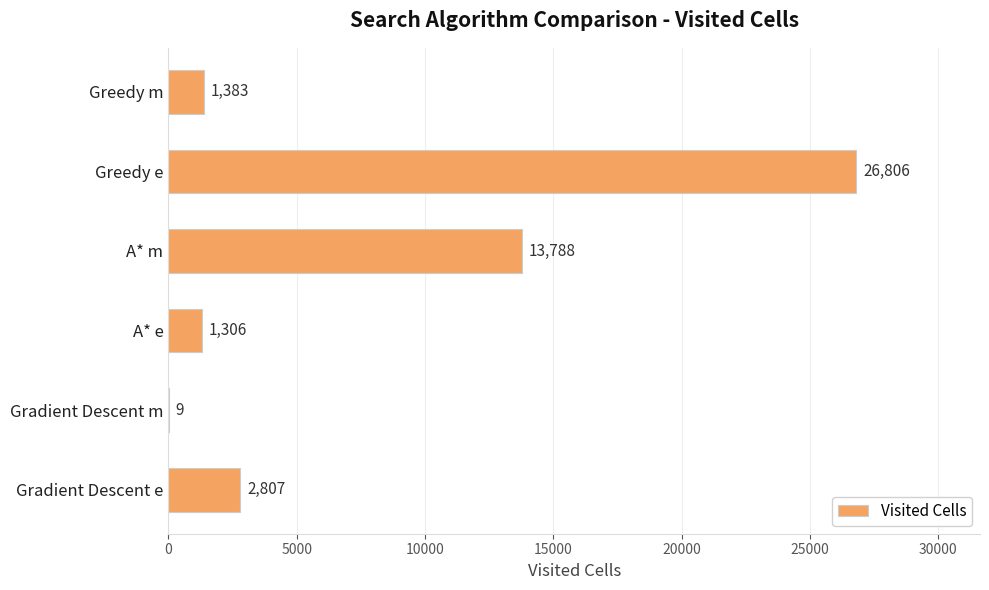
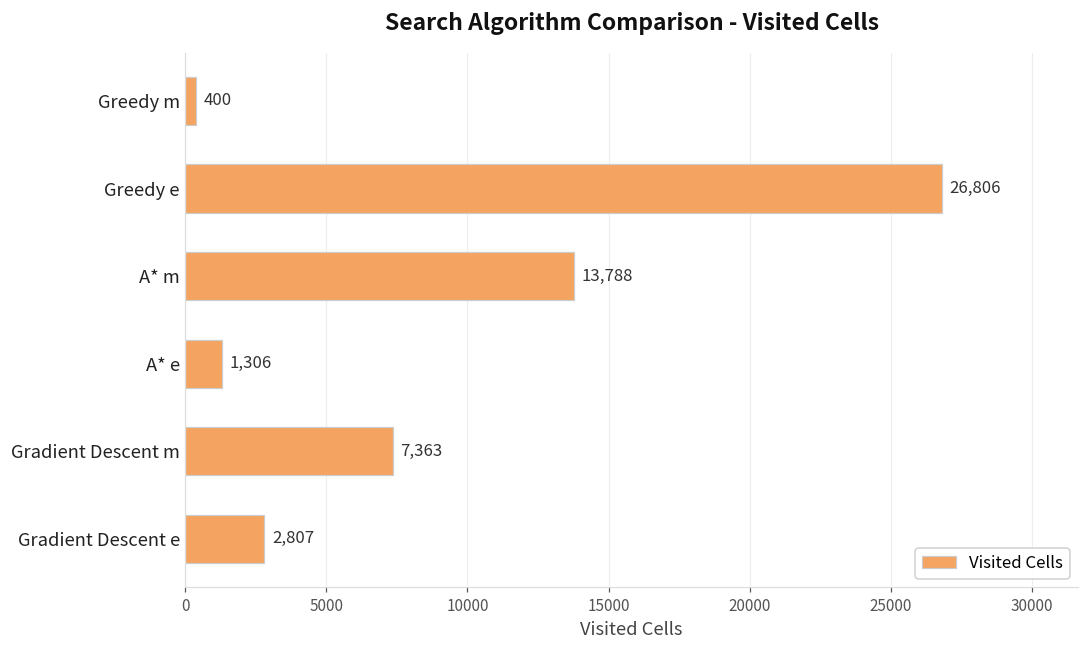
Greedy m: 1,383 -> 400
Gradient Descent m: 9 -> 7,363
